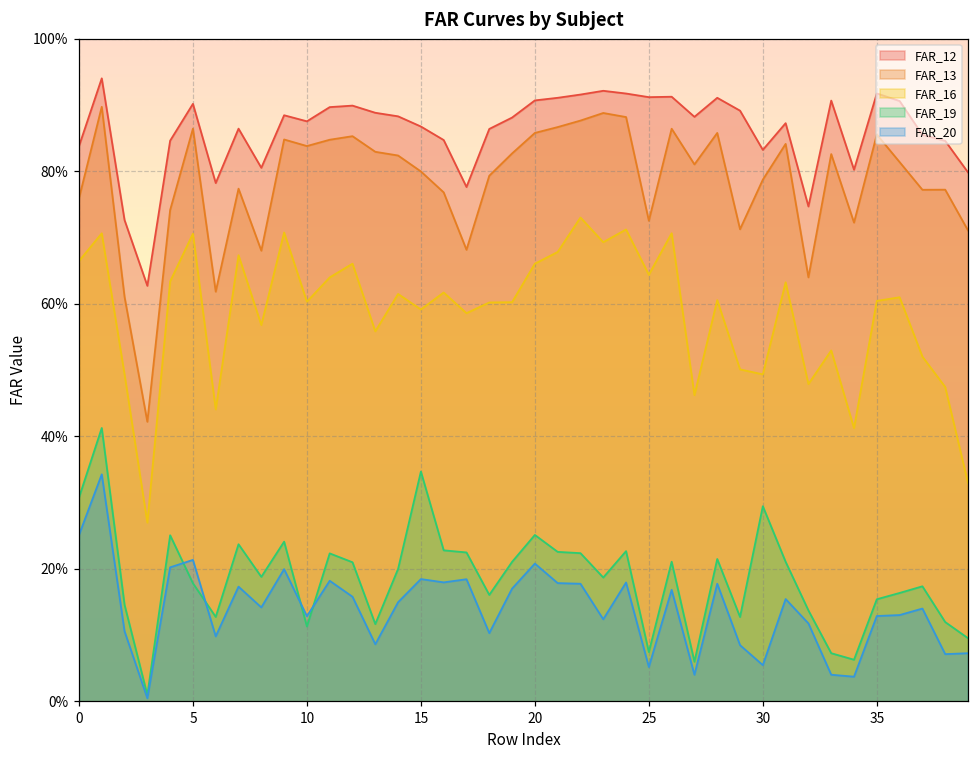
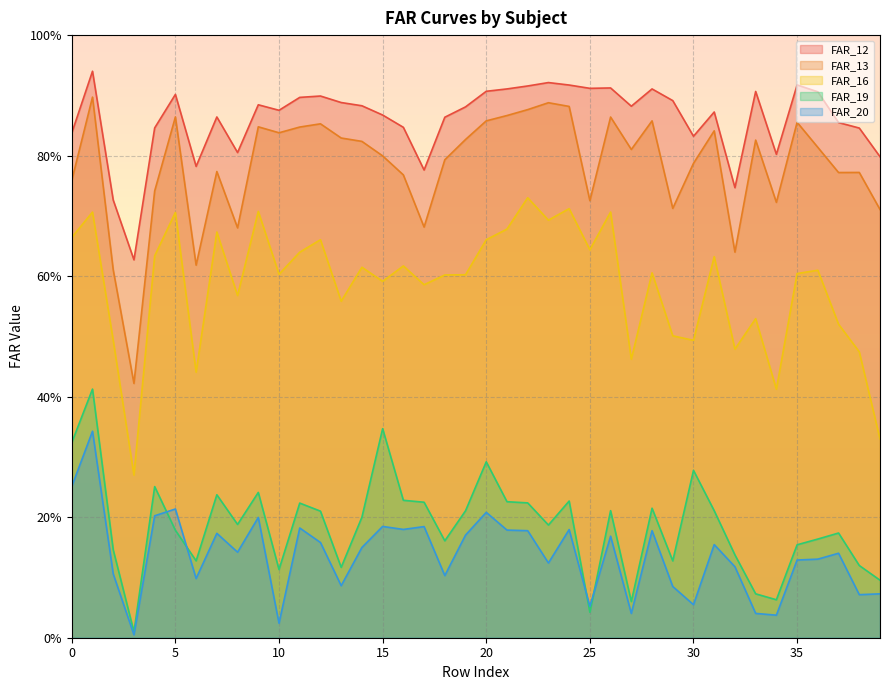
FAR_19, 0: 31% -> 32%
FAR_20, 10: 13% -> 2%
FAR_19, 20: 25% -> 29%
FAR_19, 25: 7% -> 4%
FAR_19, 30: 29% -> 28%
